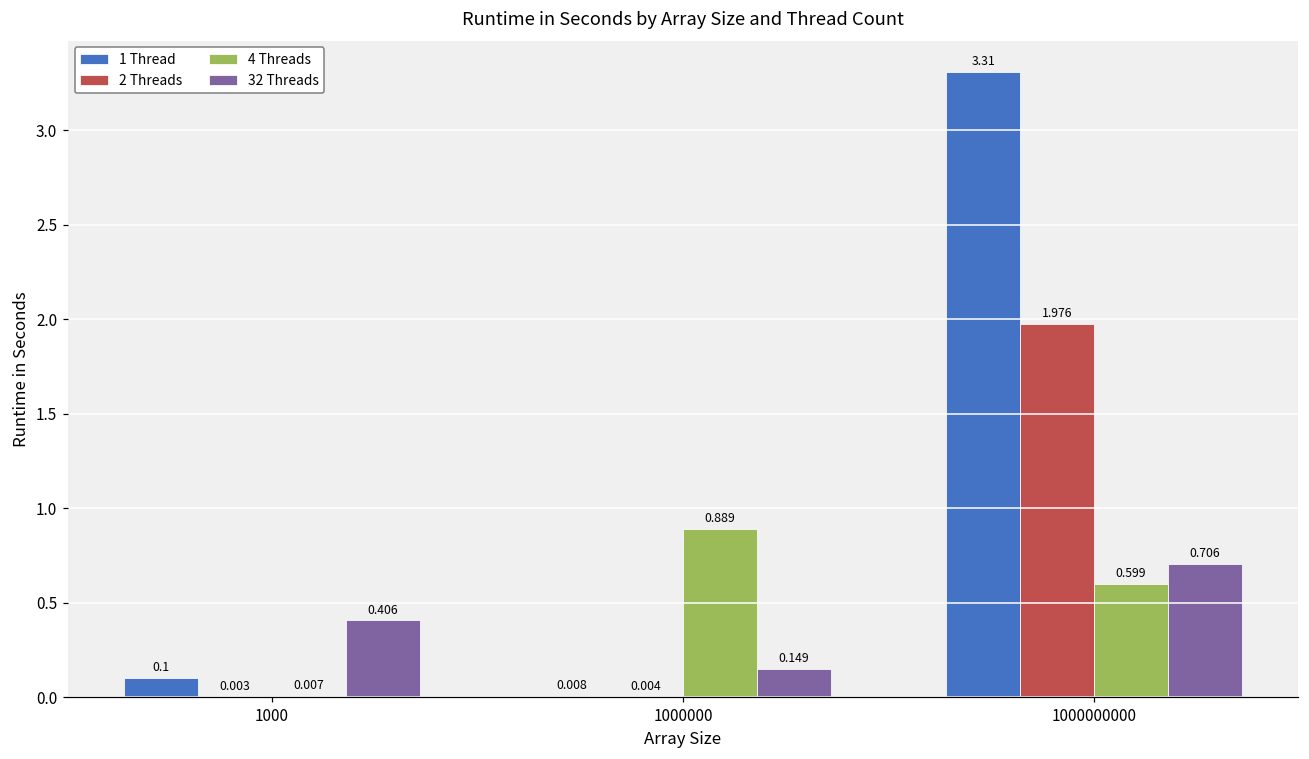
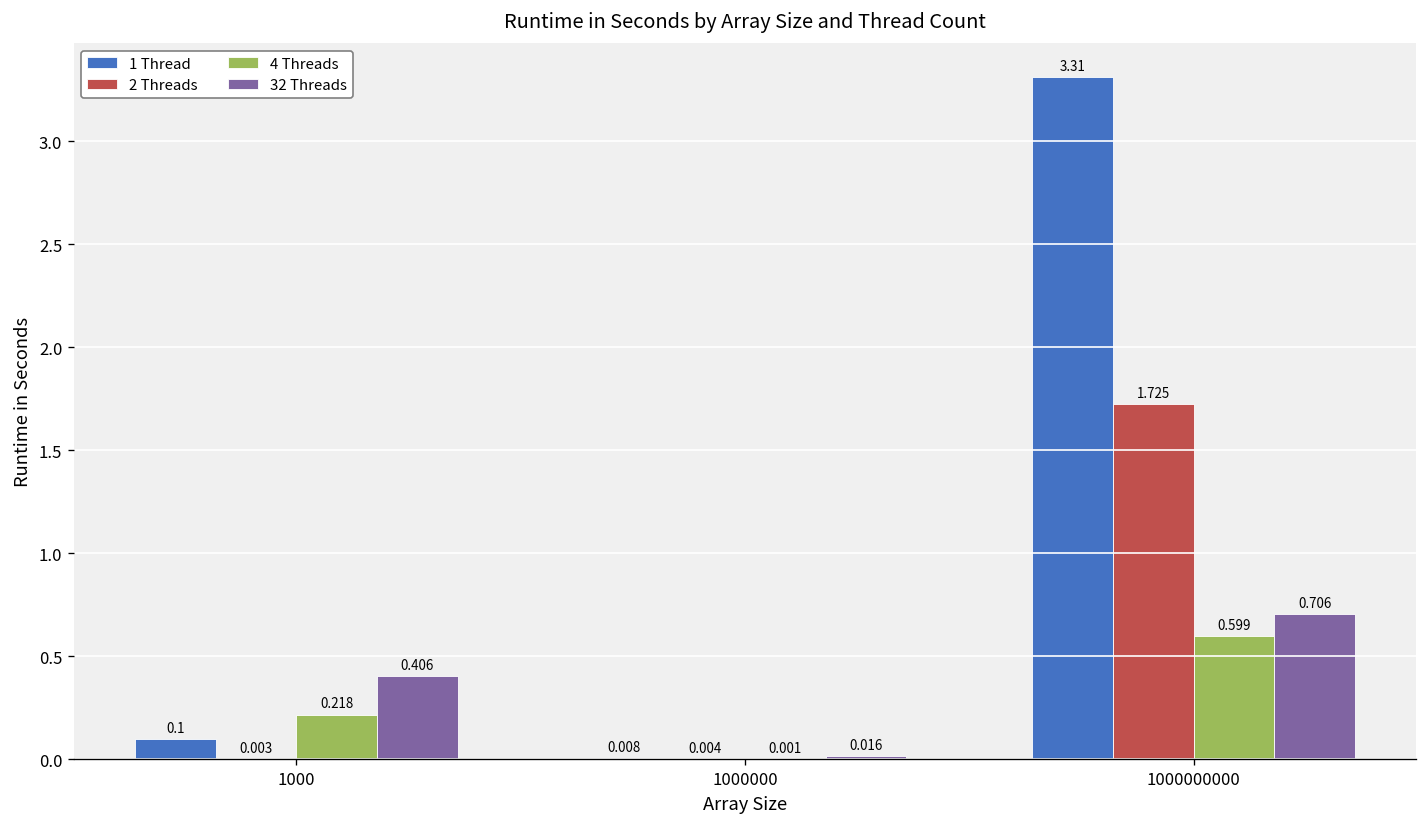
4 Threads, 1000: 0.007 -> 0.218
4 Threads, 1000000: 0.889 -> 0.001
32 Threads, 1000000: 0.149 -> 0.016
2 Threads, 1000000000: 1.976 -> 1.725
